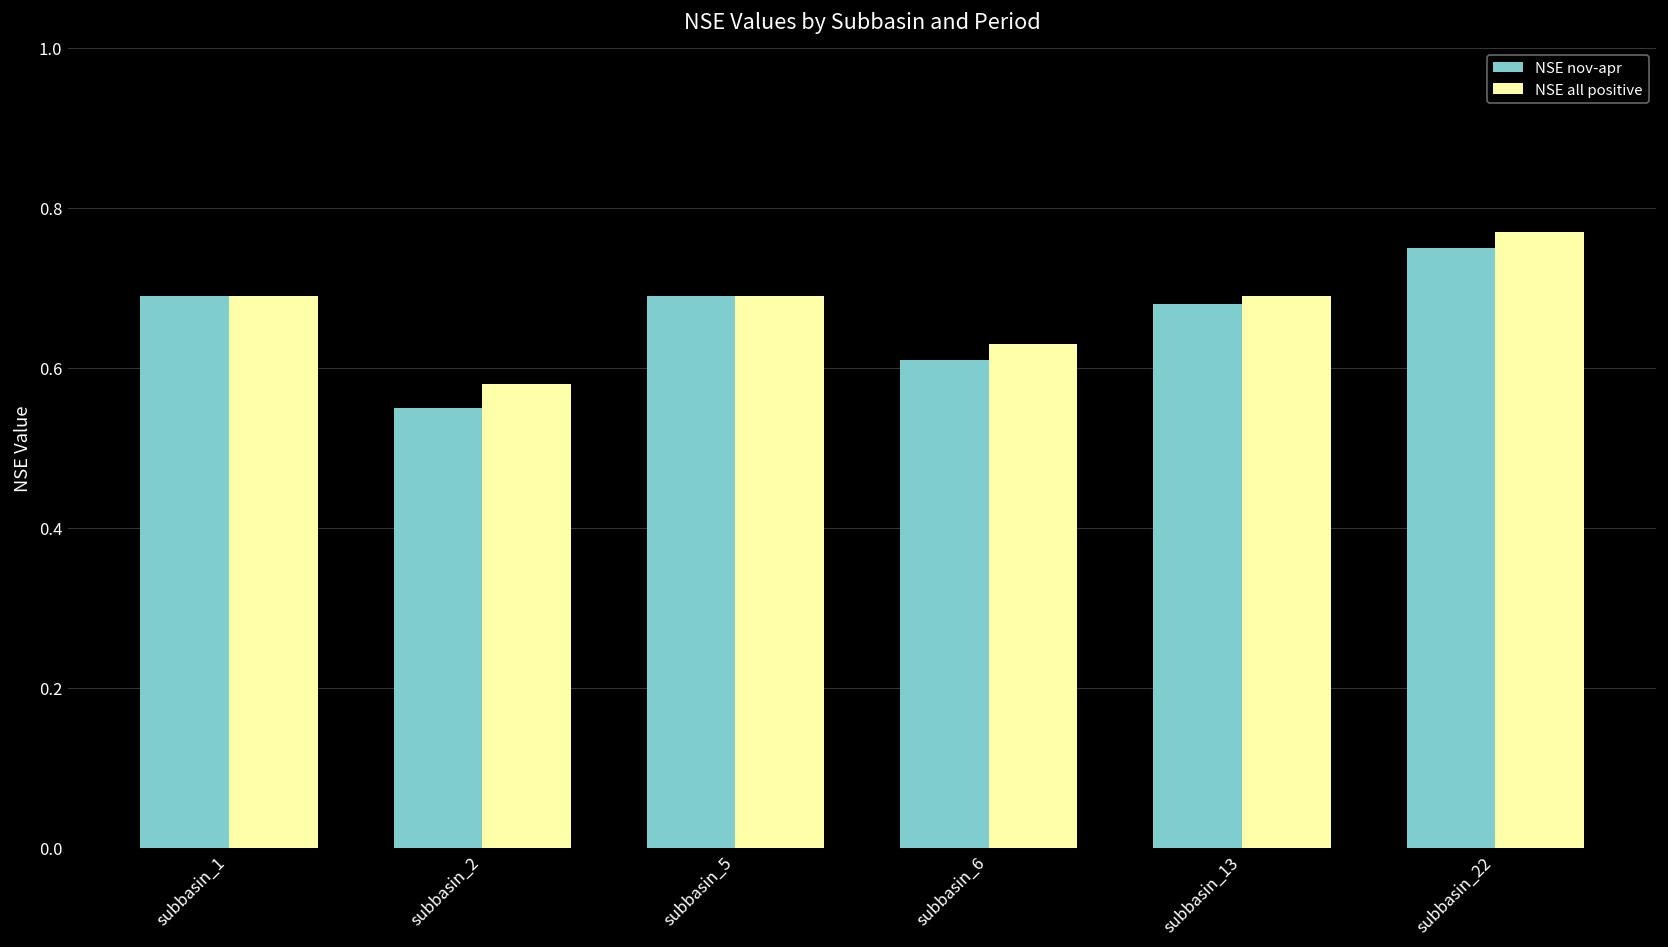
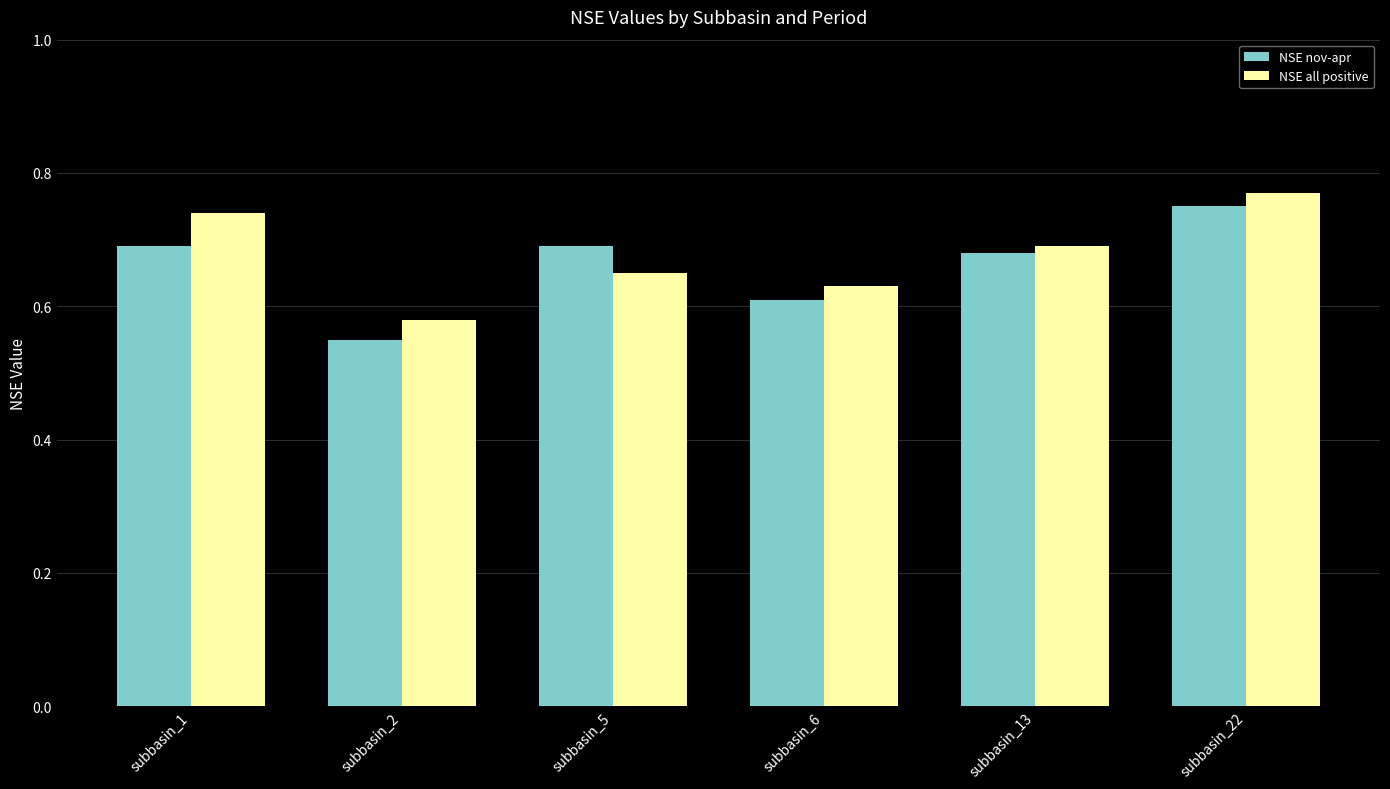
NSE all positive, subbasin_1: 0.69 -> 0.74
NSE all positive, subbasin_5: 0.69 -> 0.65
